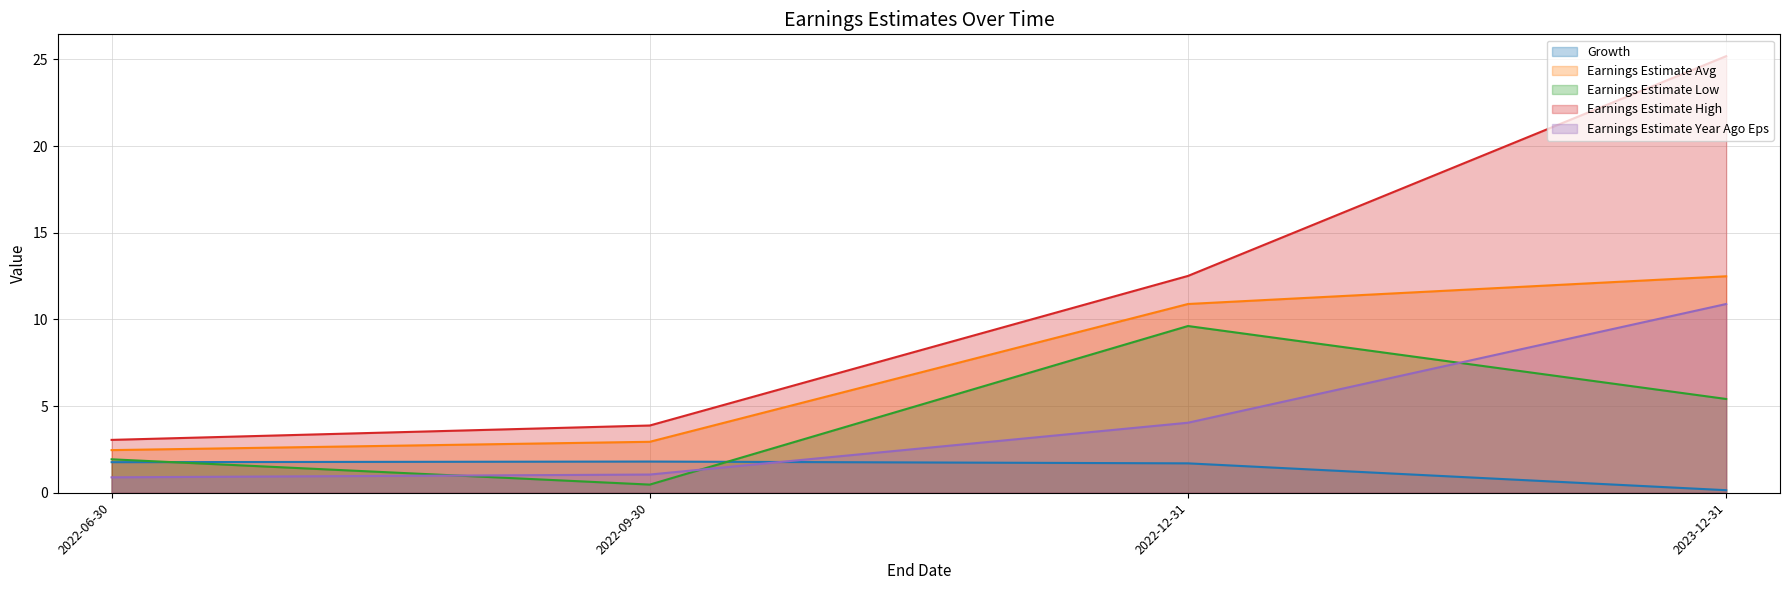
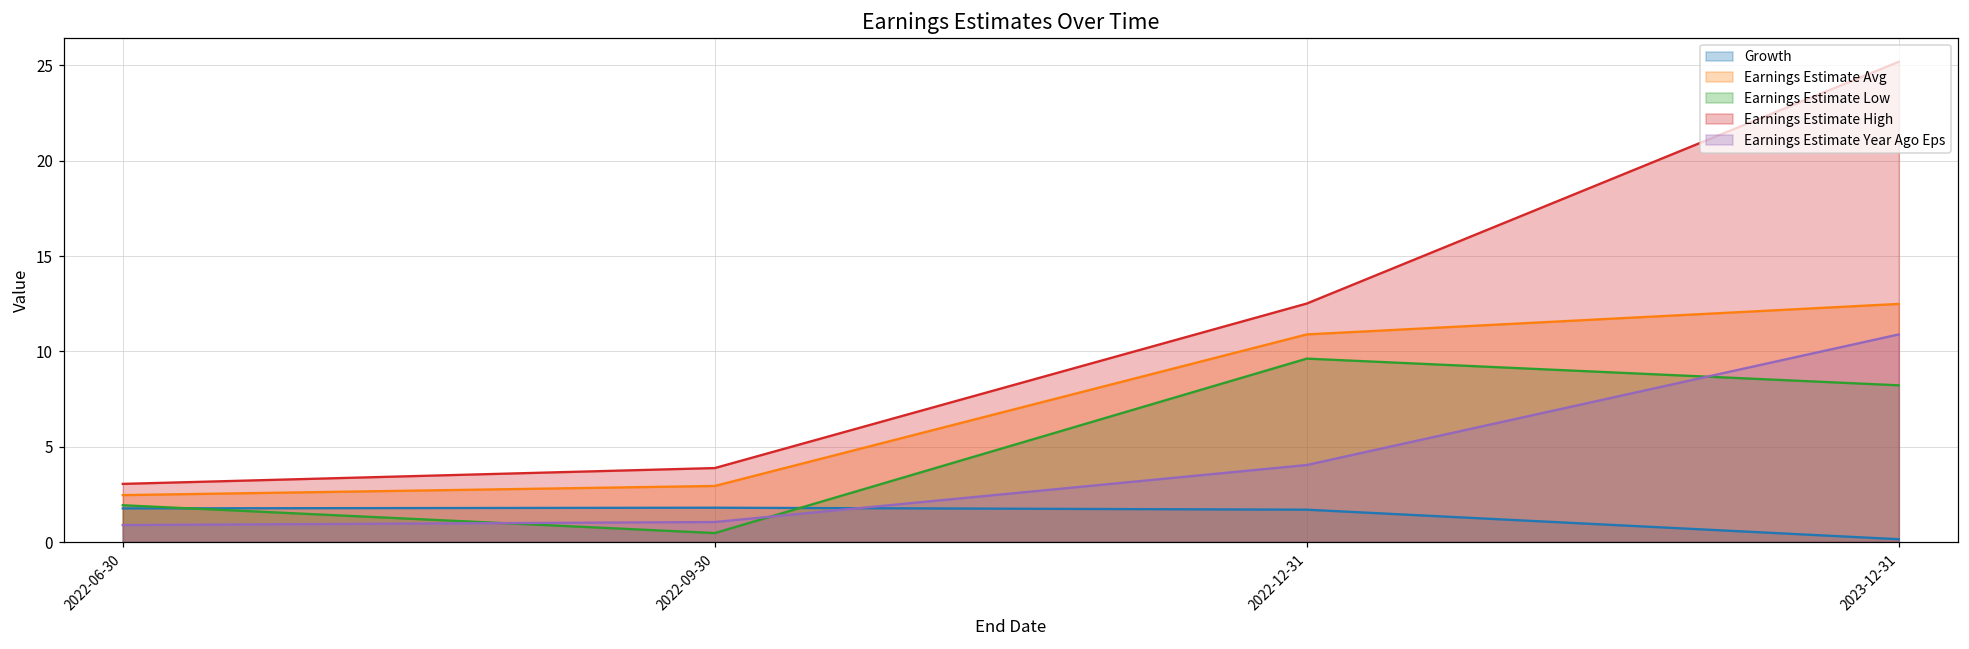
Earnings Estimate Low, 2023-12-31: 5.4 -> 8.2
